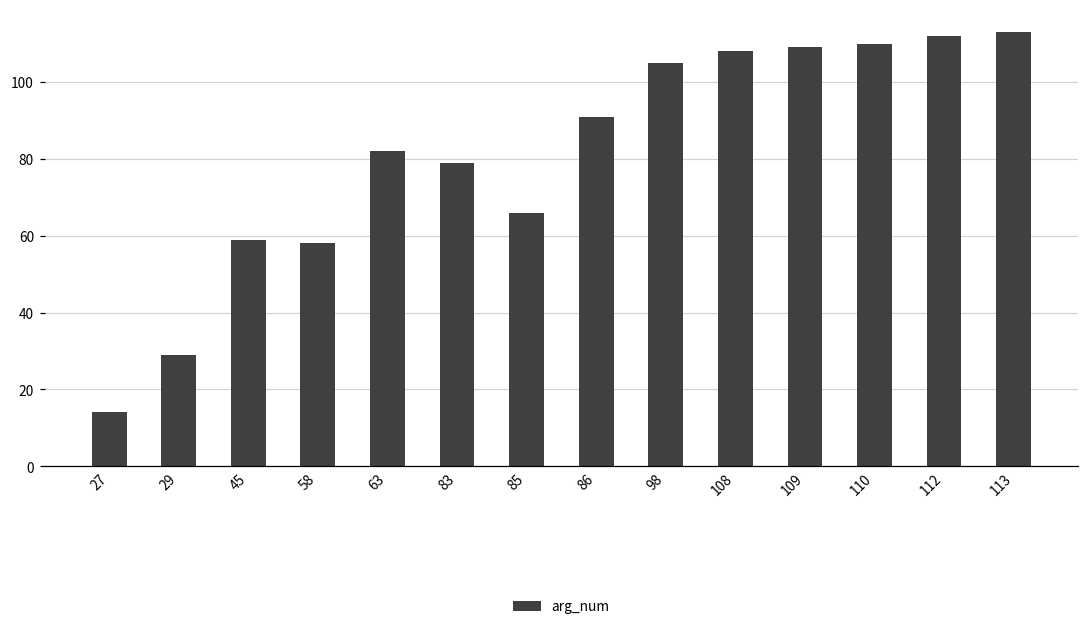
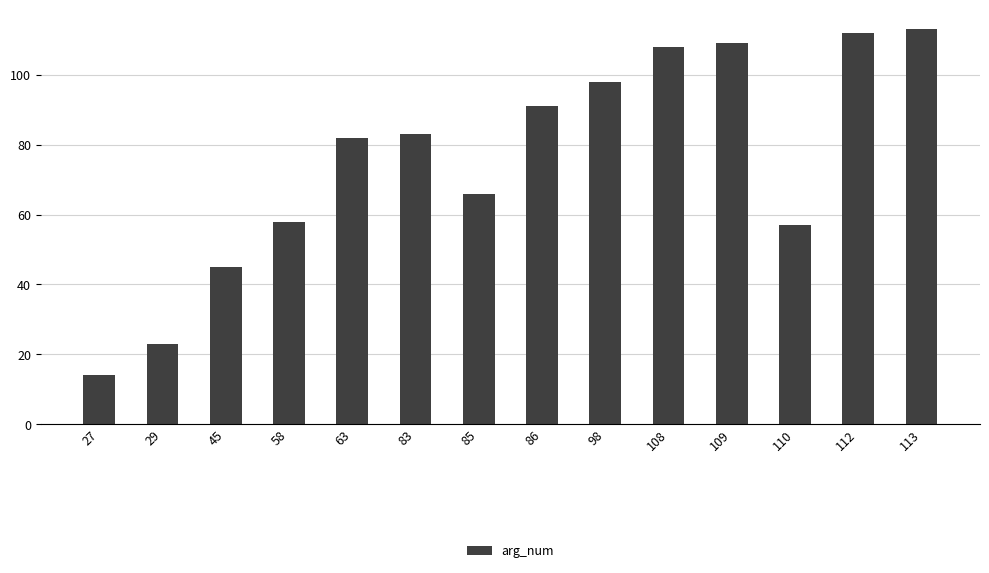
29: 29 -> 23
45: 59 -> 45
83: 79 -> 83
98: 105 -> 98
110: 110 -> 57
